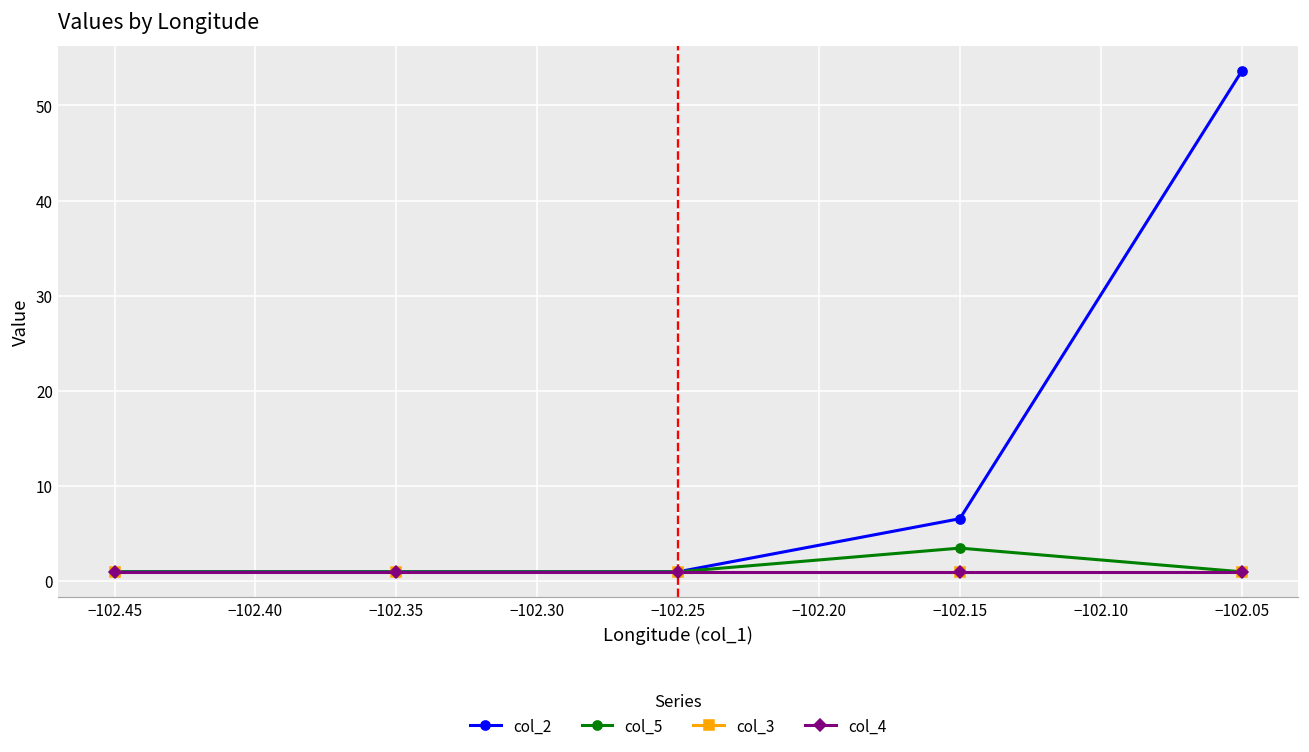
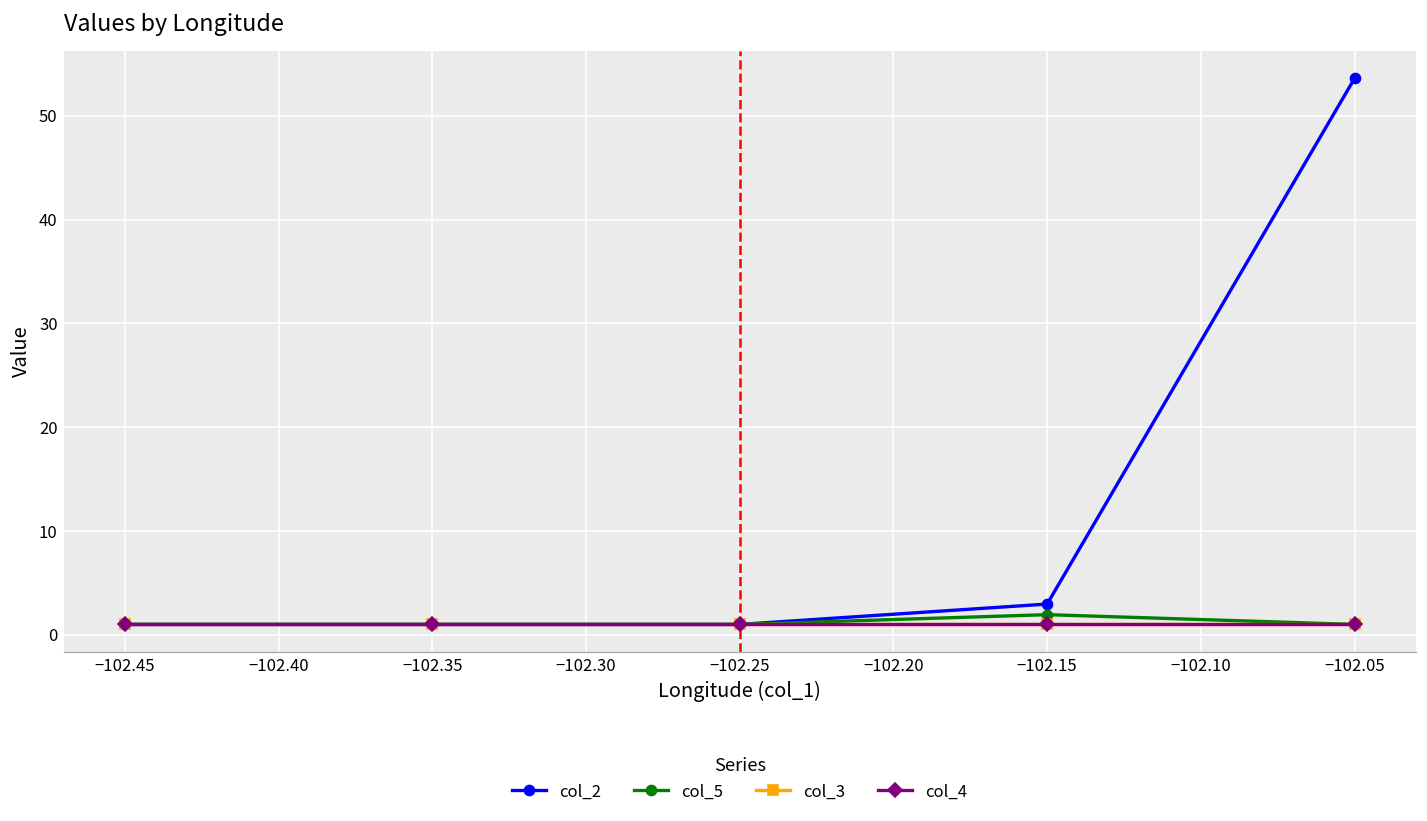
col_2, −102.15: 7 -> 3
col_5, −102.15: 3 -> 2
